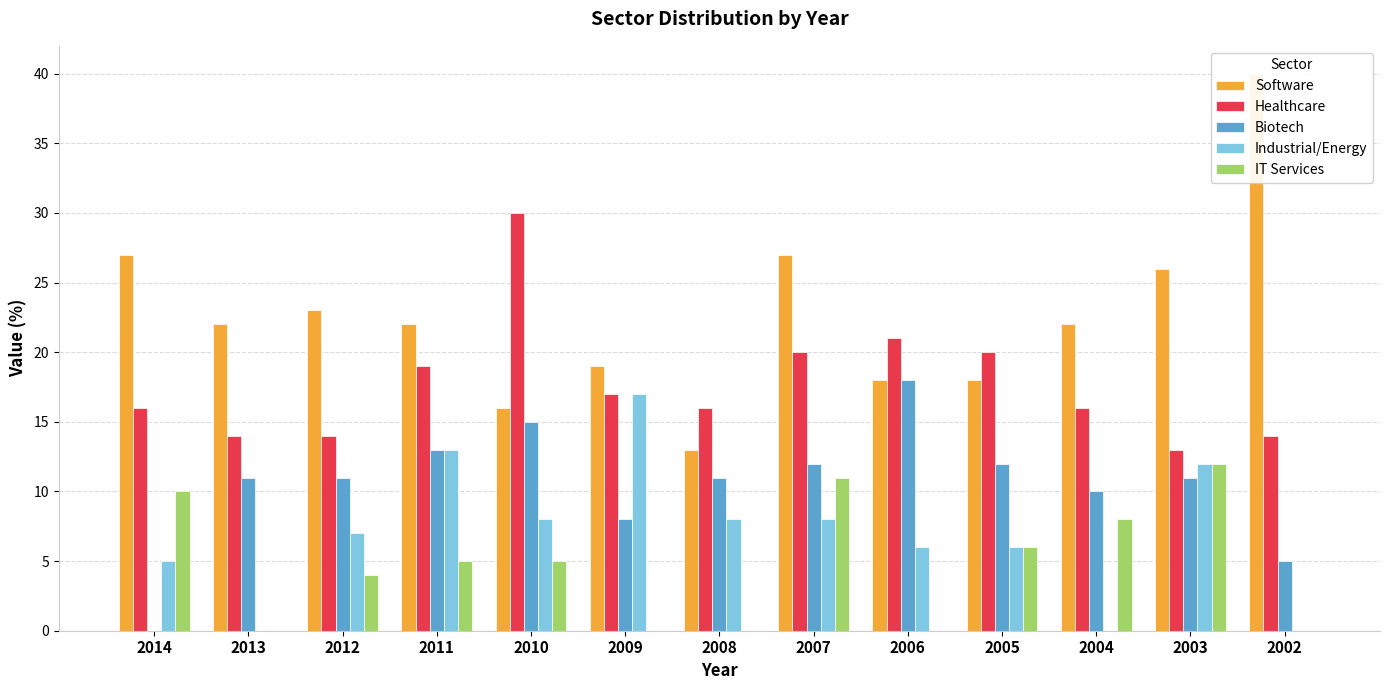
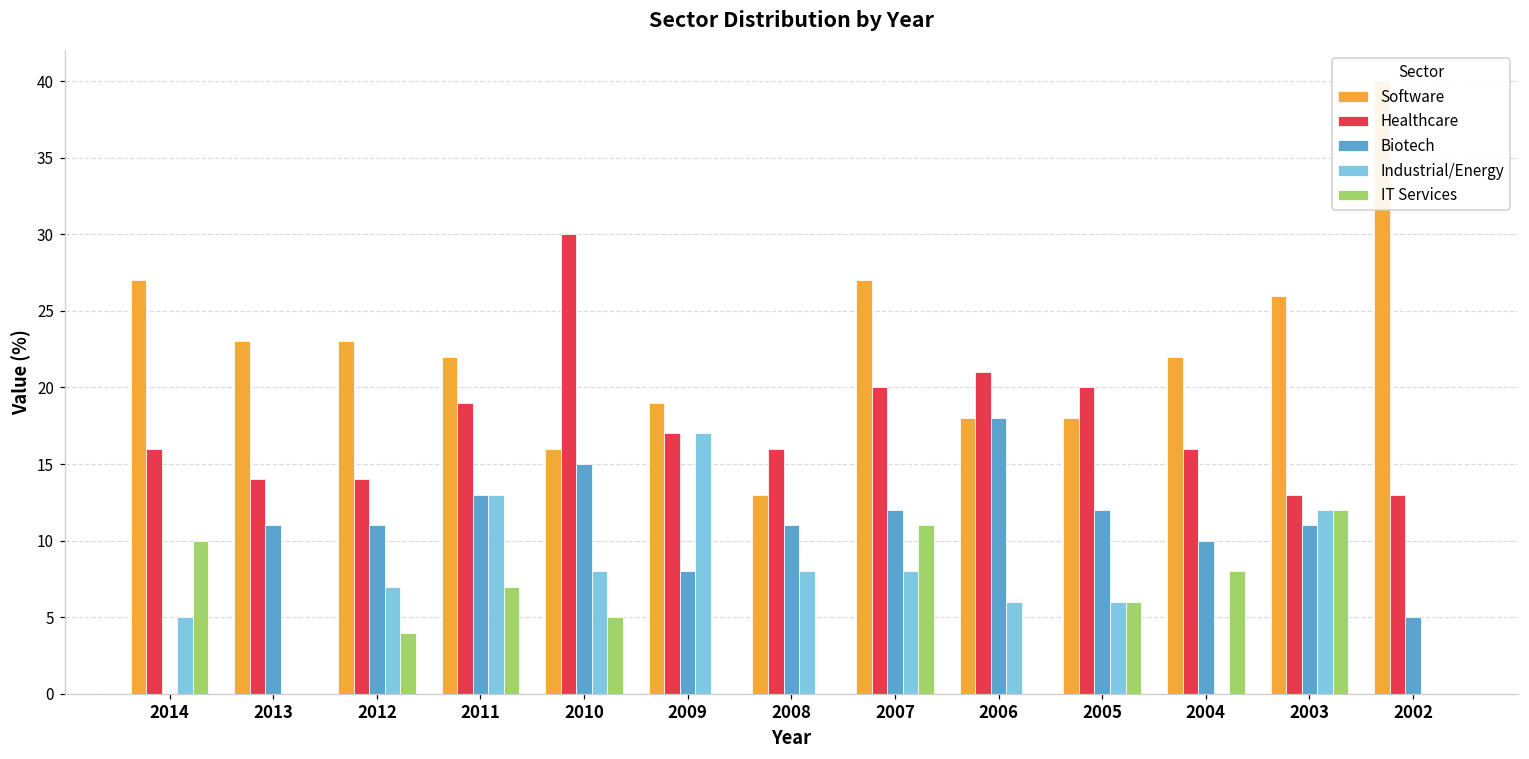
Software, 2013: 22 -> 23
IT Services, 2011: 5 -> 7
Healthcare, 2002: 14 -> 13
